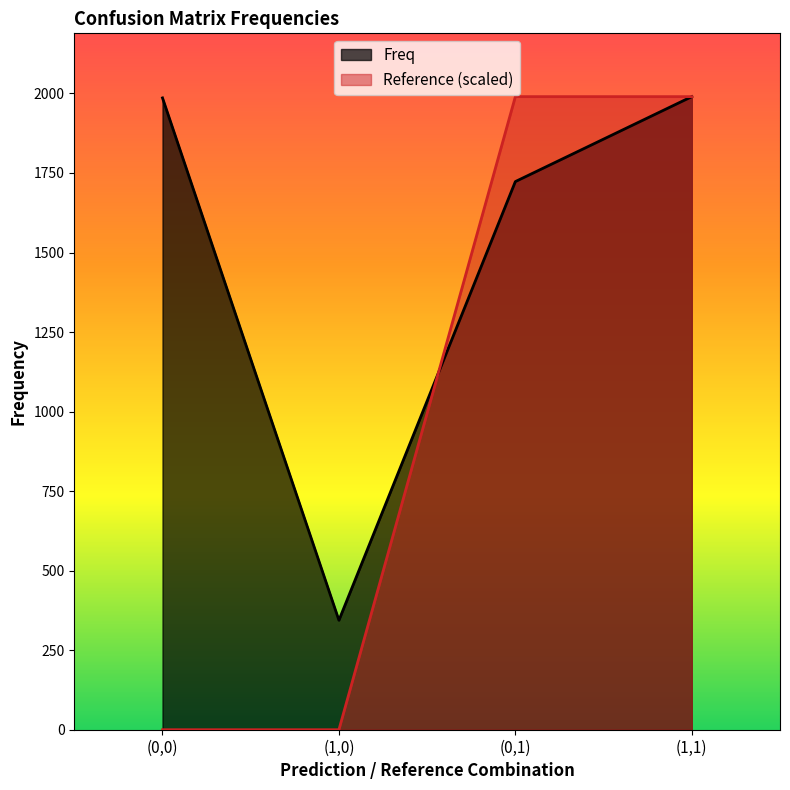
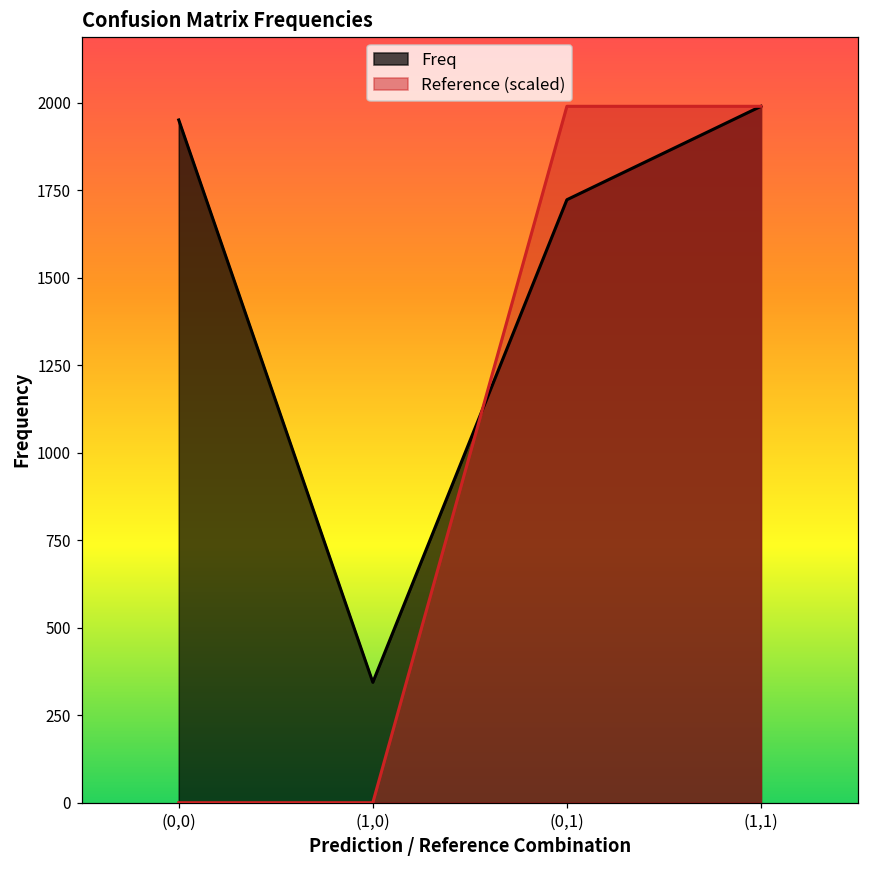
Freq, (0,0): 1990 -> 1950
